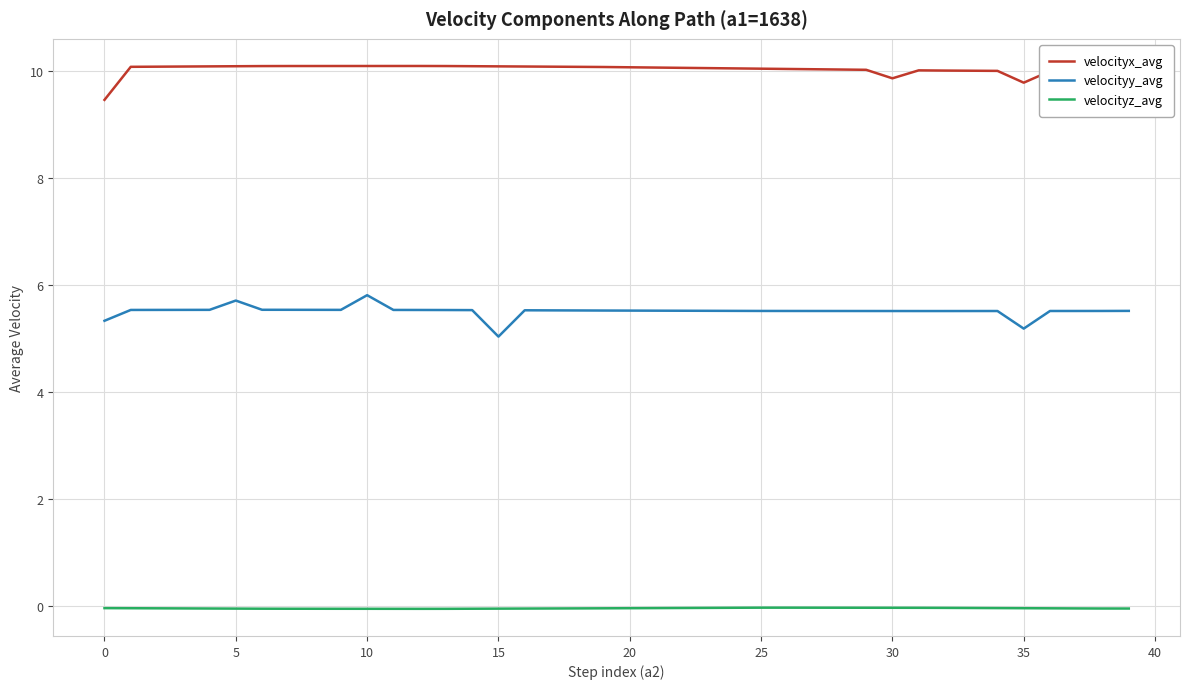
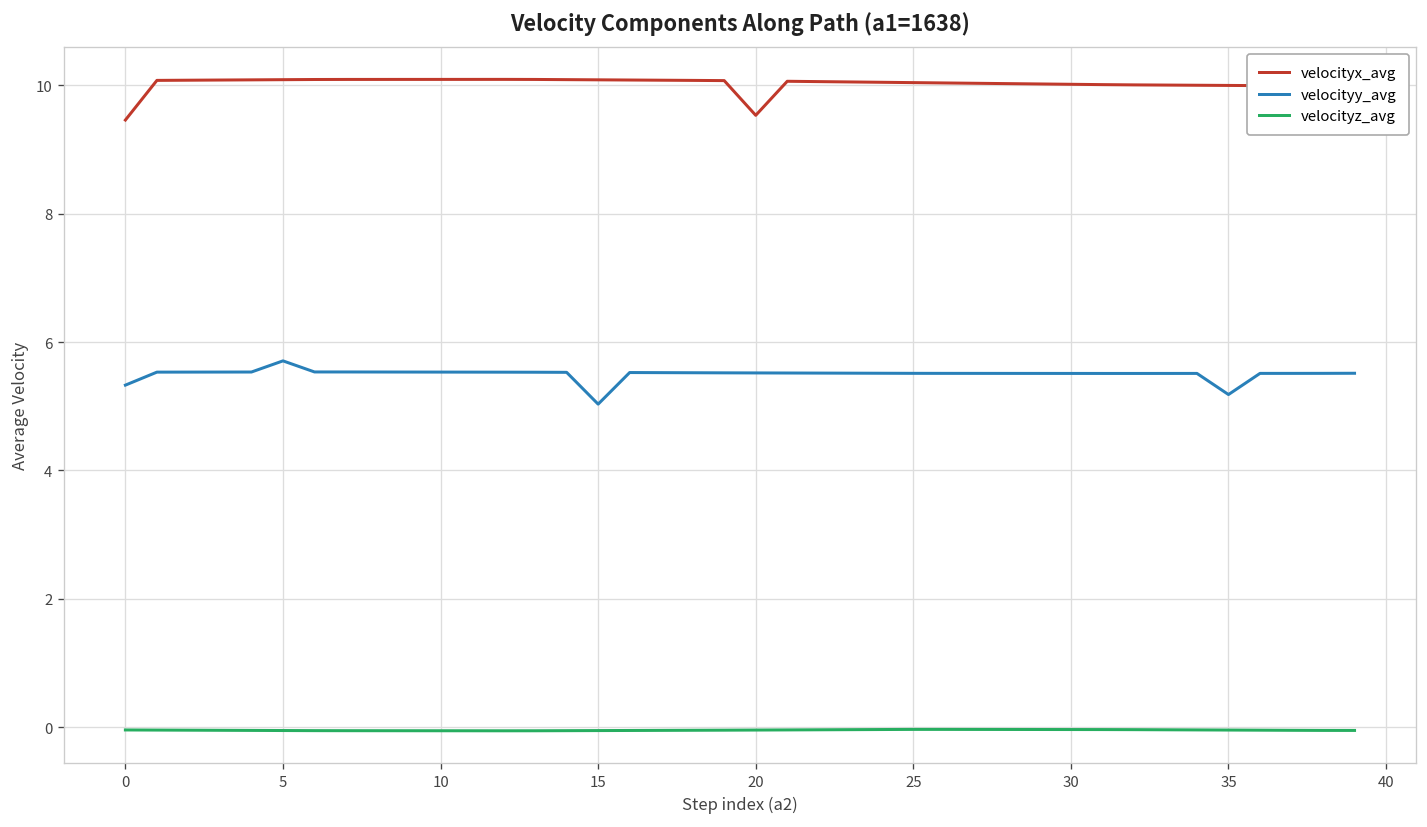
velocityy_avg, 10: 5.8 -> 5.5
velocityx_avg, 20: 10.1 -> 9.5
velocityx_avg, 30: 9.9 -> 10.0
velocityx_avg, 35: 9.8 -> 10.0
